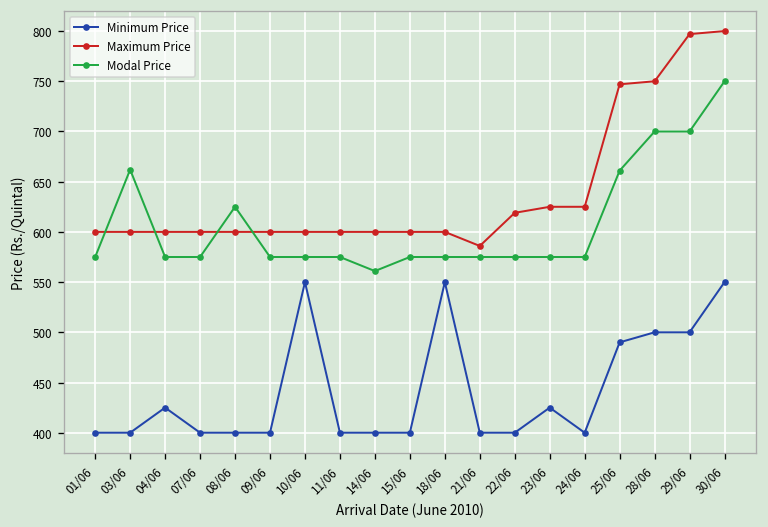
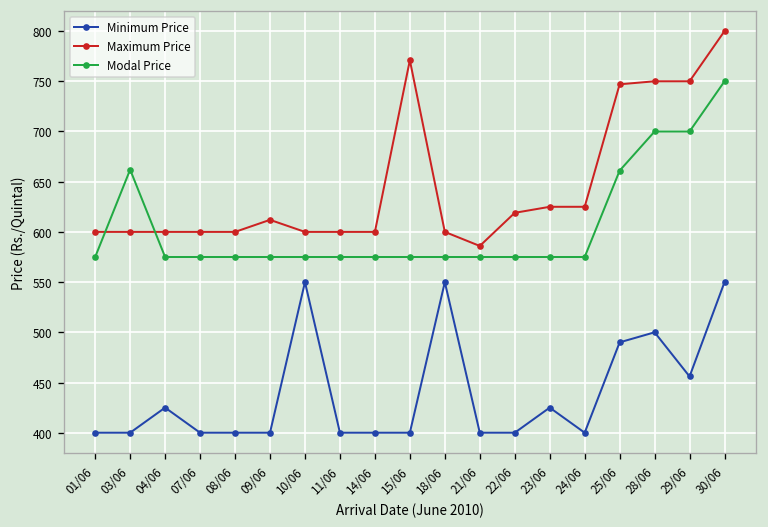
Modal Price, 08/06: 630 -> 580
Maximum Price, 09/06: 600 -> 610
Modal Price, 14/06: 560 -> 580
Maximum Price, 15/06: 600 -> 770
Minimum Price, 29/06: 500 -> 460
Maximum Price, 29/06: 800 -> 750
